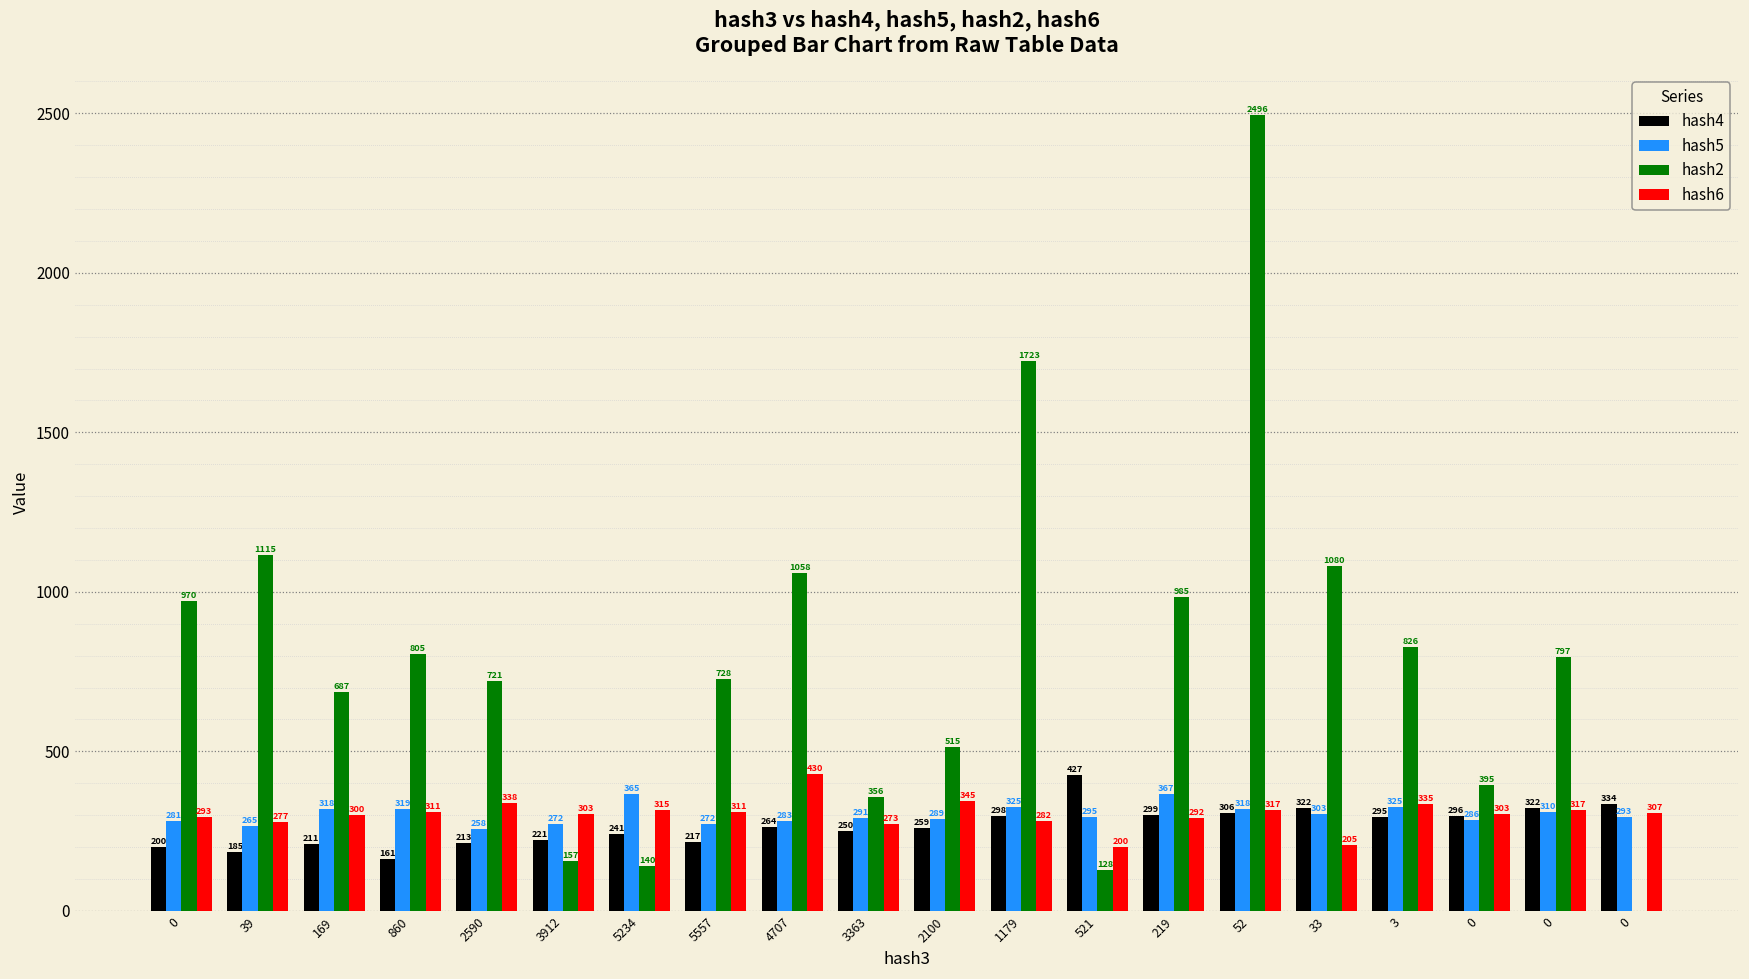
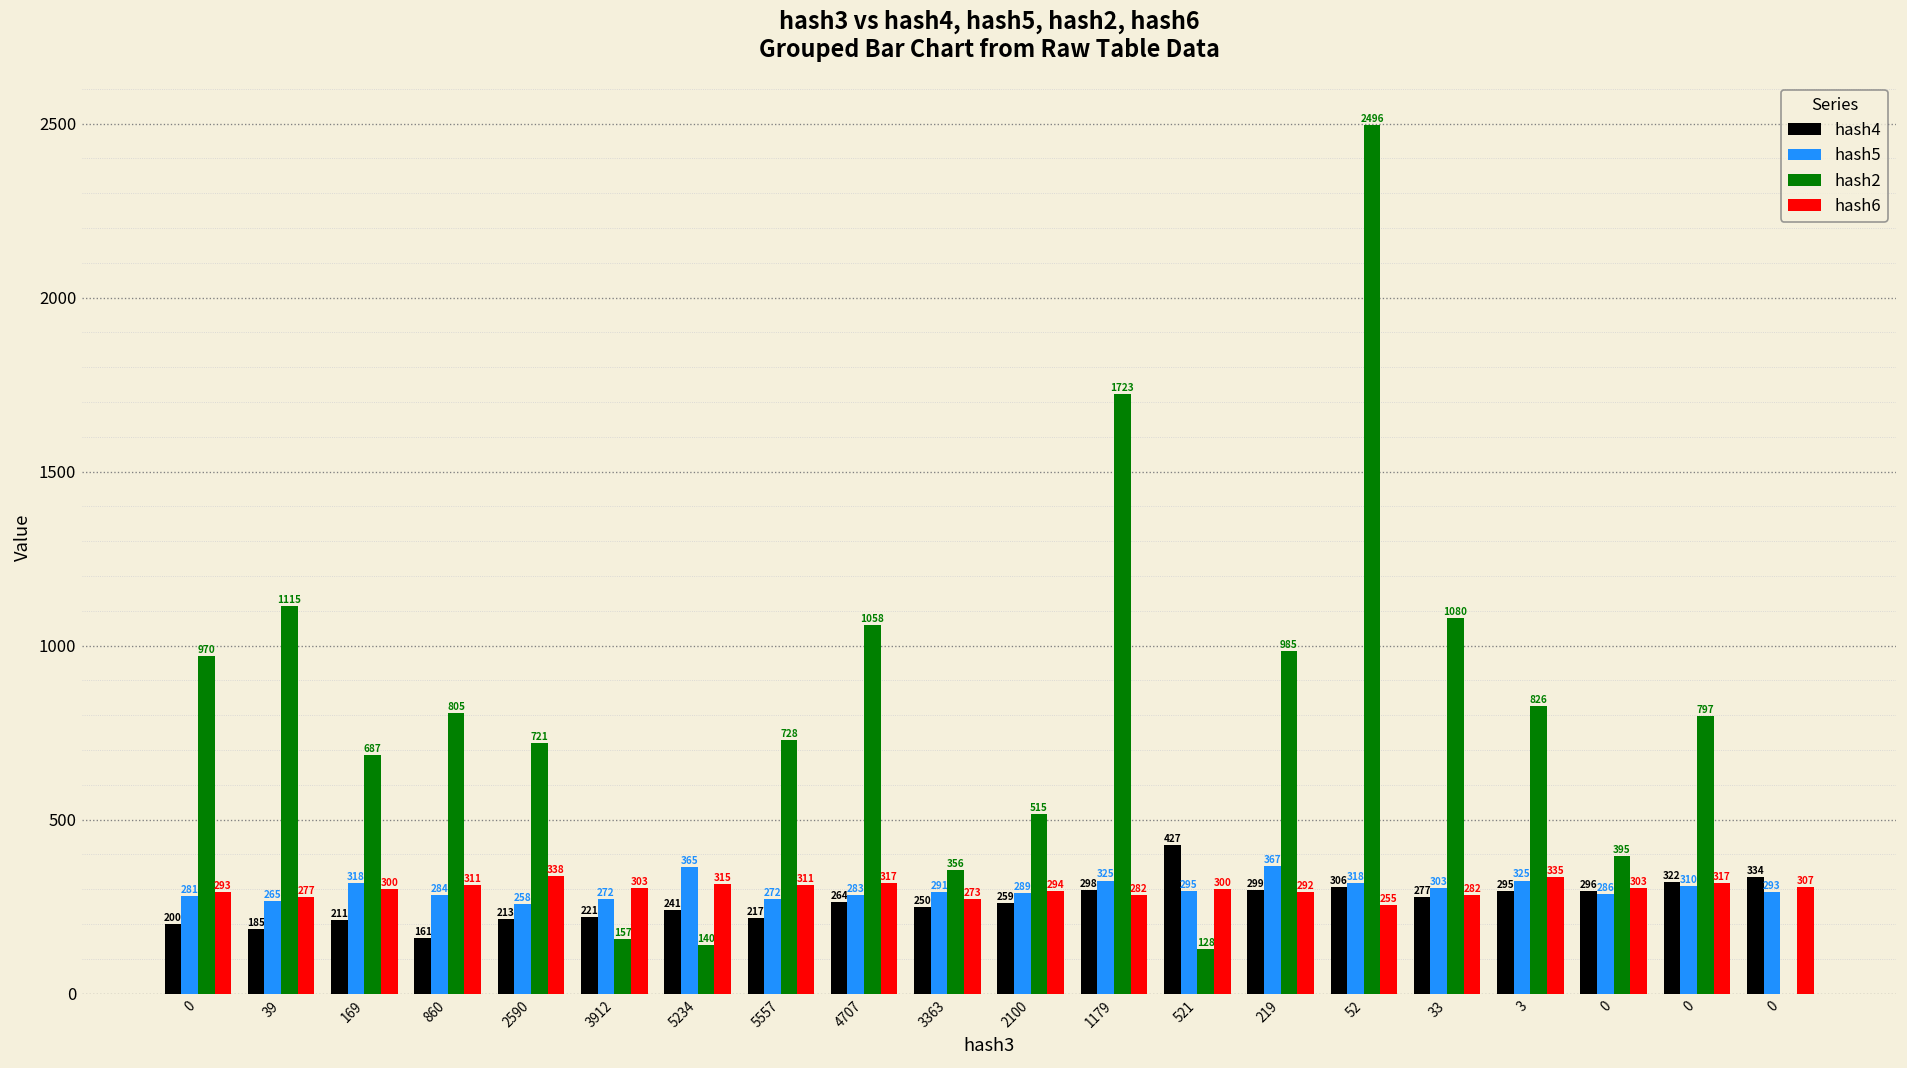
hash5, 860: 319 -> 284
hash6, 4707: 430 -> 317
hash6, 2100: 345 -> 294
hash6, 521: 200 -> 300
hash6, 52: 317 -> 255
hash4, 33: 322 -> 277
hash6, 33: 205 -> 282
